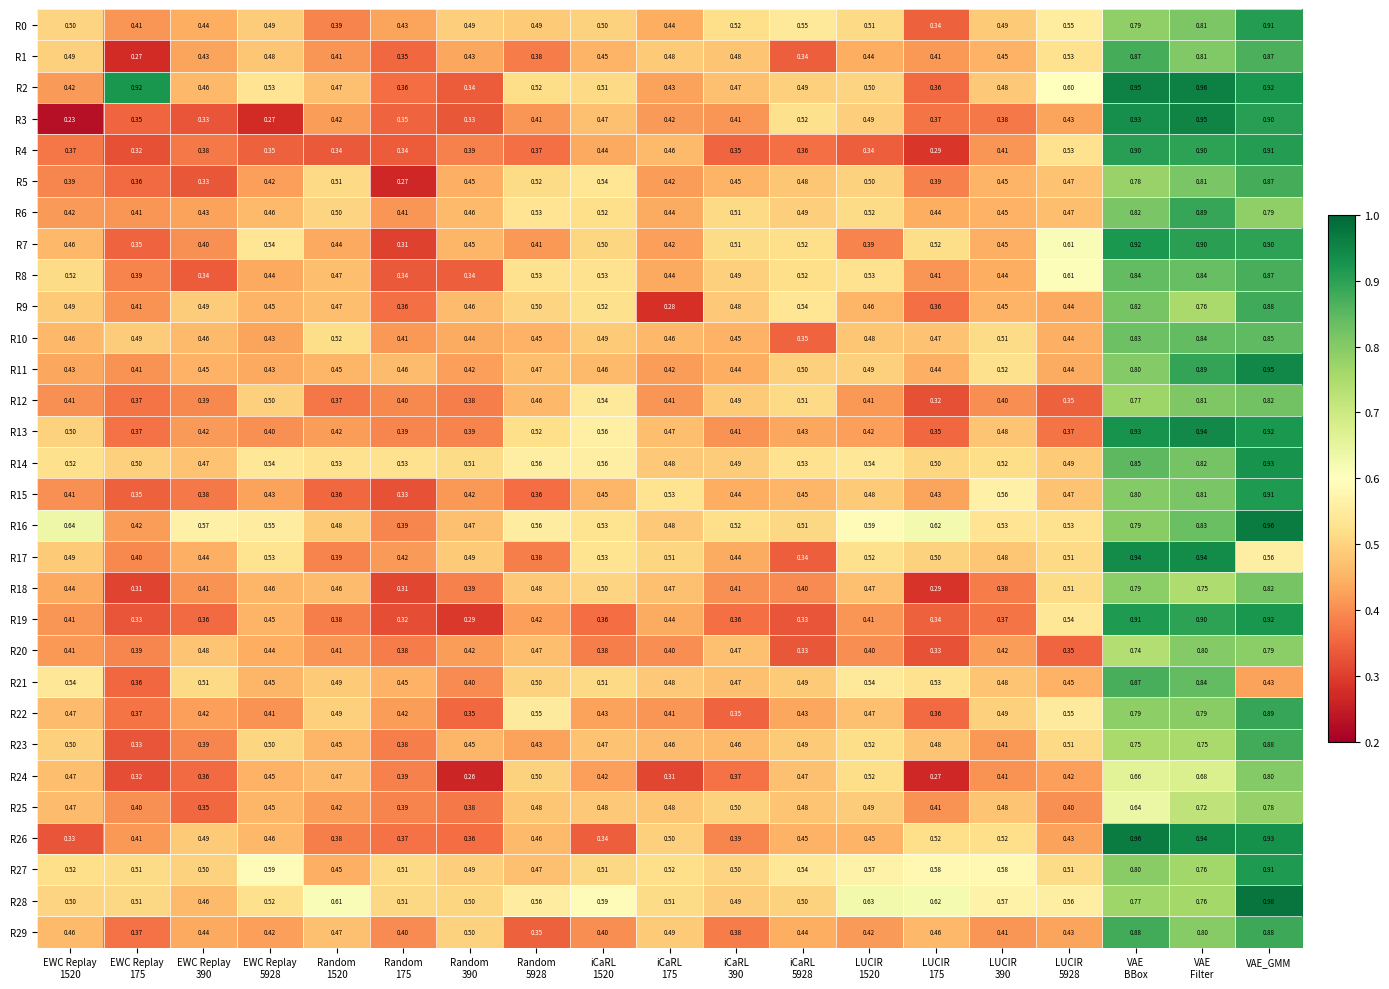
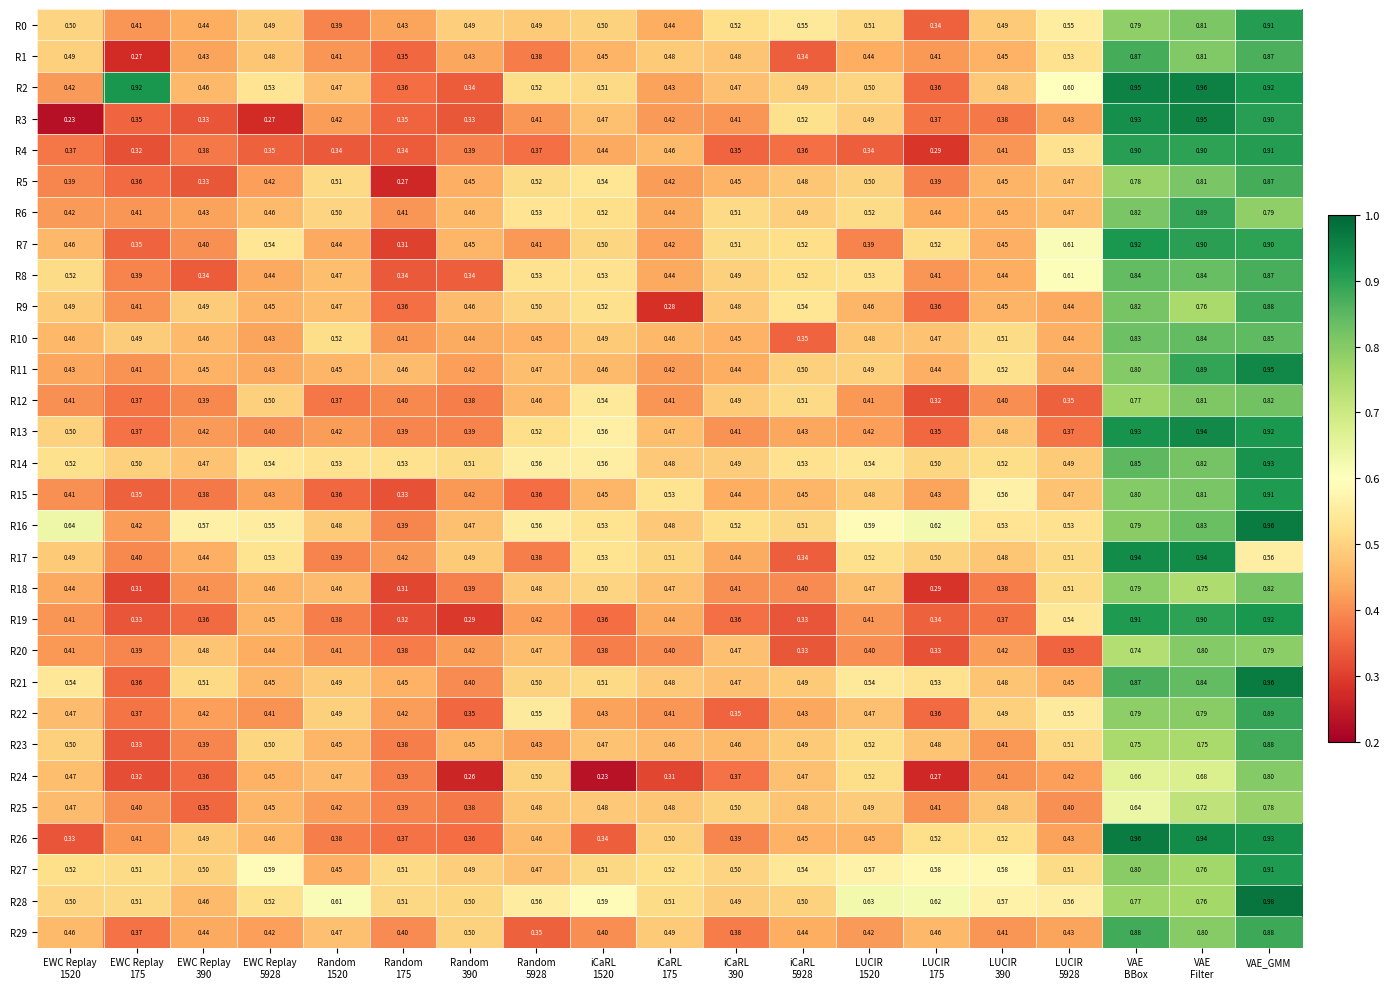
R21, VAE_GMM: 0.43 -> 0.96
R24, iCaRL 1520: 0.42 -> 0.23
